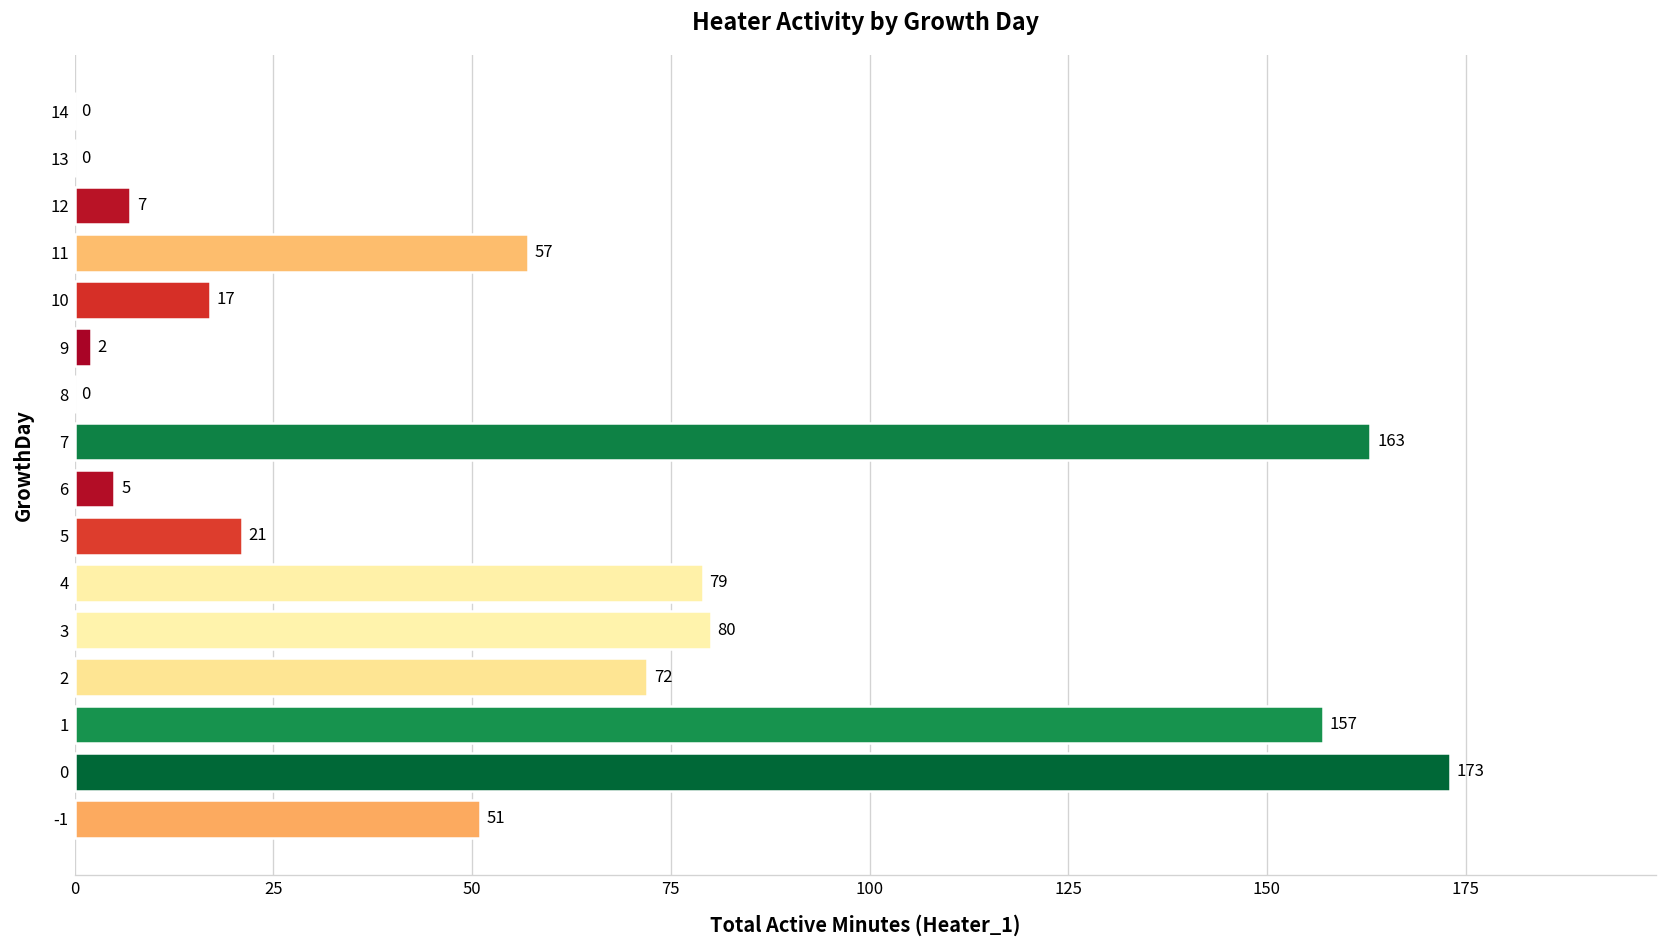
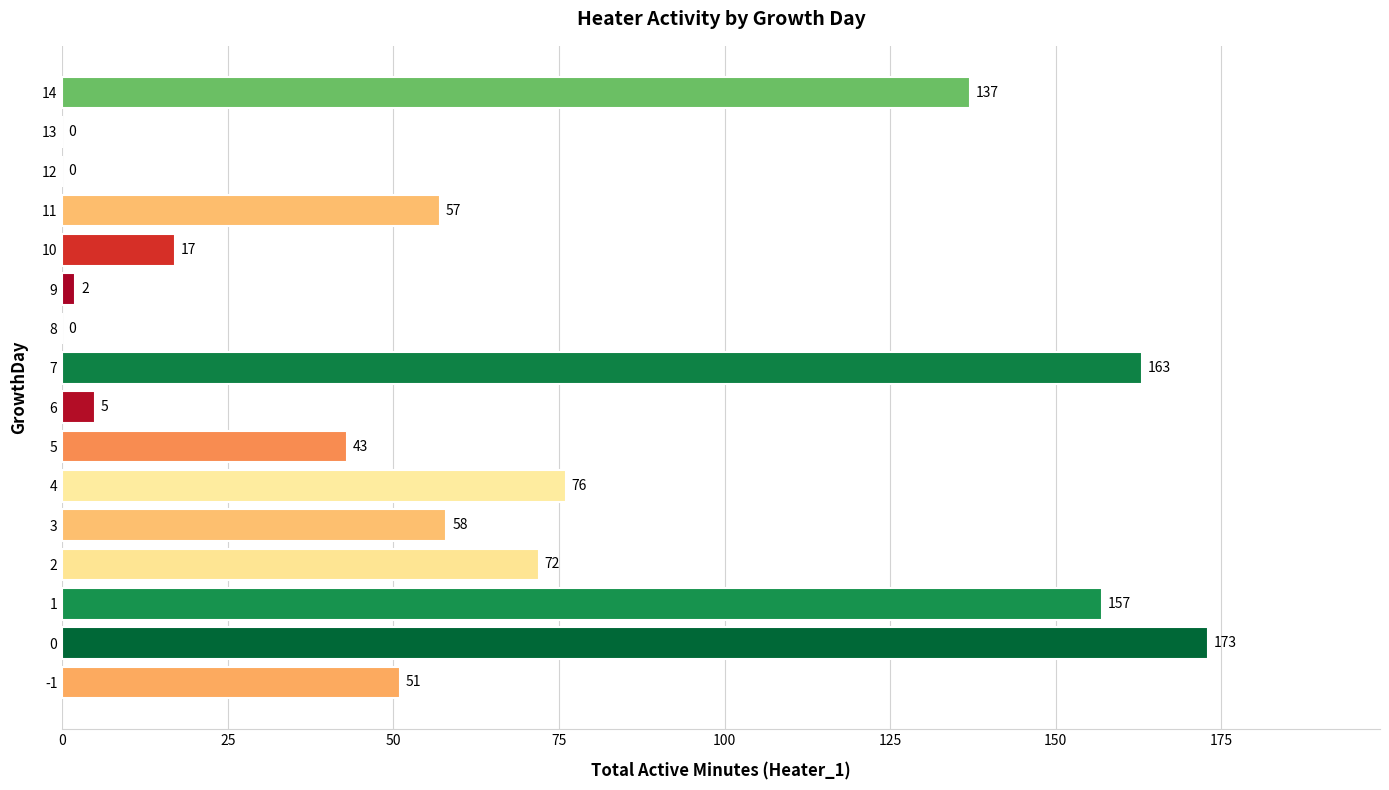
14: 0 -> 137
12: 7 -> 0
5: 21 -> 43
4: 79 -> 76
3: 80 -> 58
